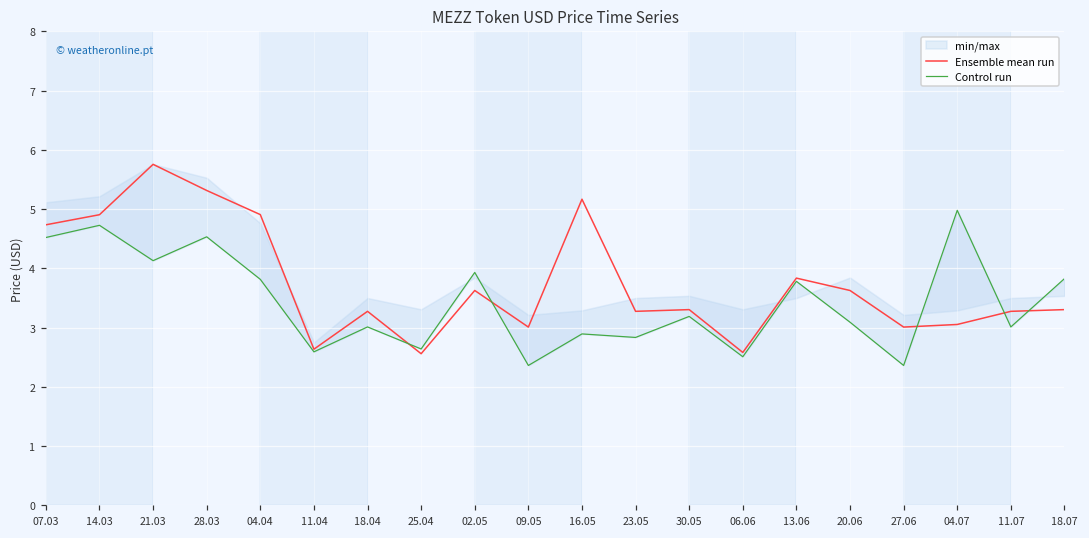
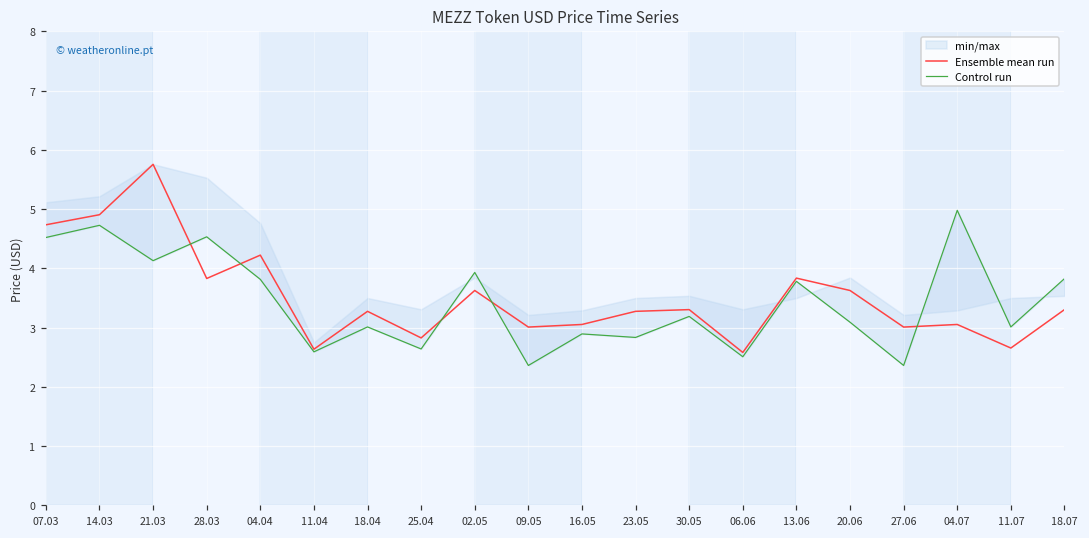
Ensemble mean run, 28.03: 5.3 -> 3.8
Ensemble mean run, 04.04: 4.9 -> 4.2
Ensemble mean run, 25.04: 2.6 -> 2.8
Ensemble mean run, 16.05: 5.2 -> 3.1
Ensemble mean run, 11.07: 3.3 -> 2.7
